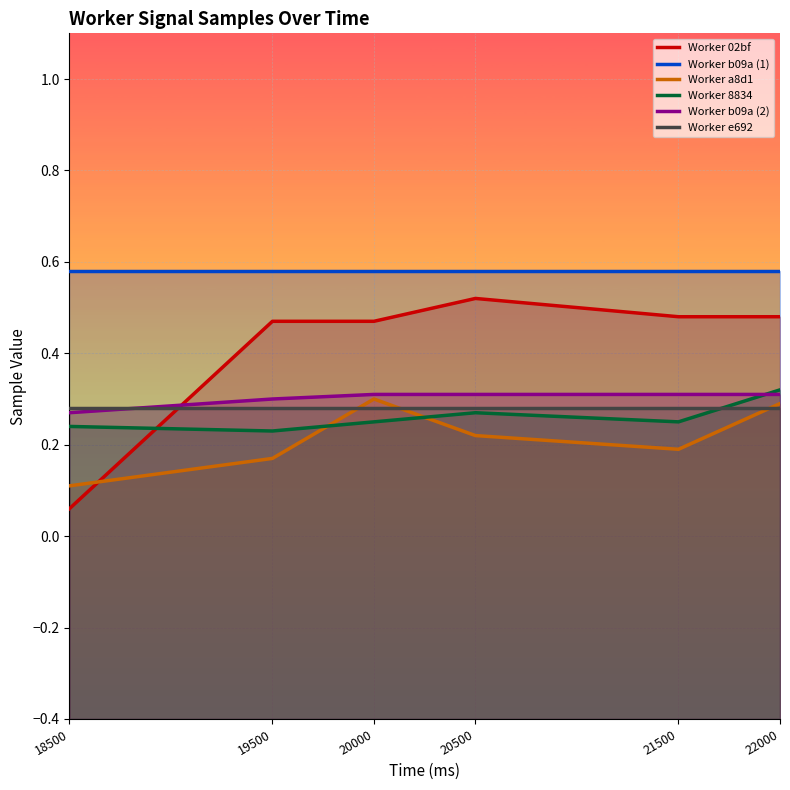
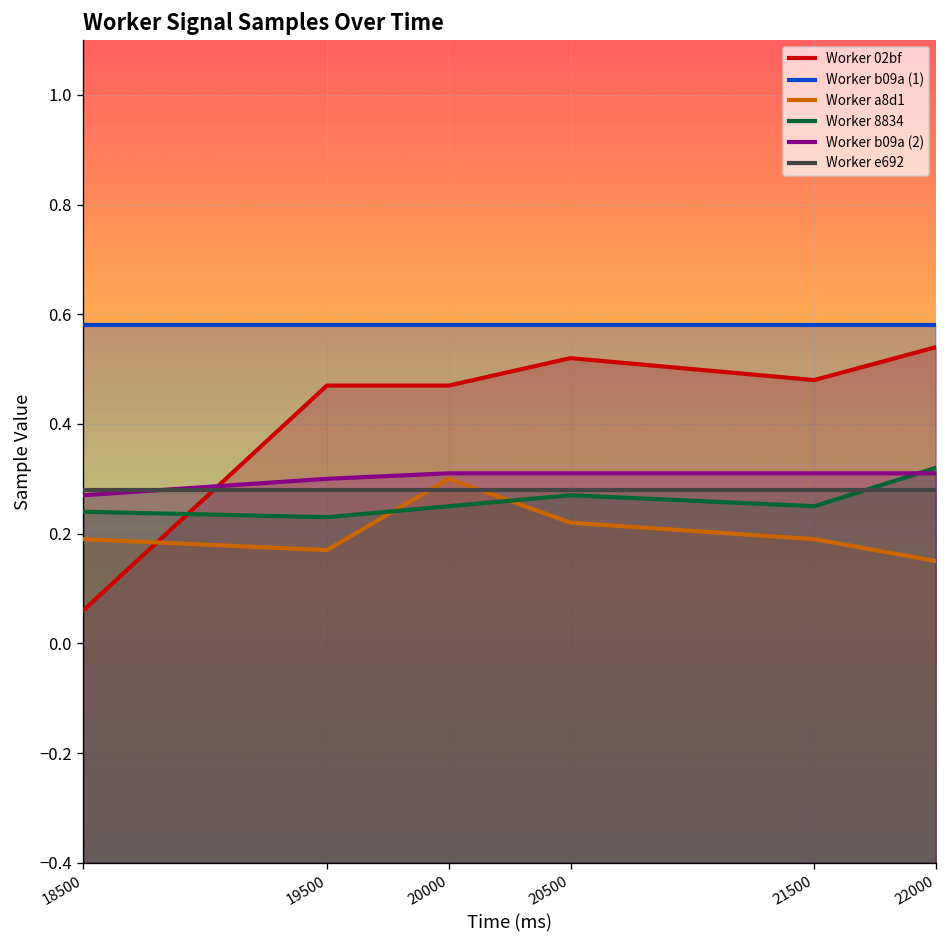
Worker a8d1, 18500: 0.11 -> 0.19
Worker 02bf, 22000: 0.48 -> 0.54
Worker a8d1, 22000: 0.29 -> 0.15
